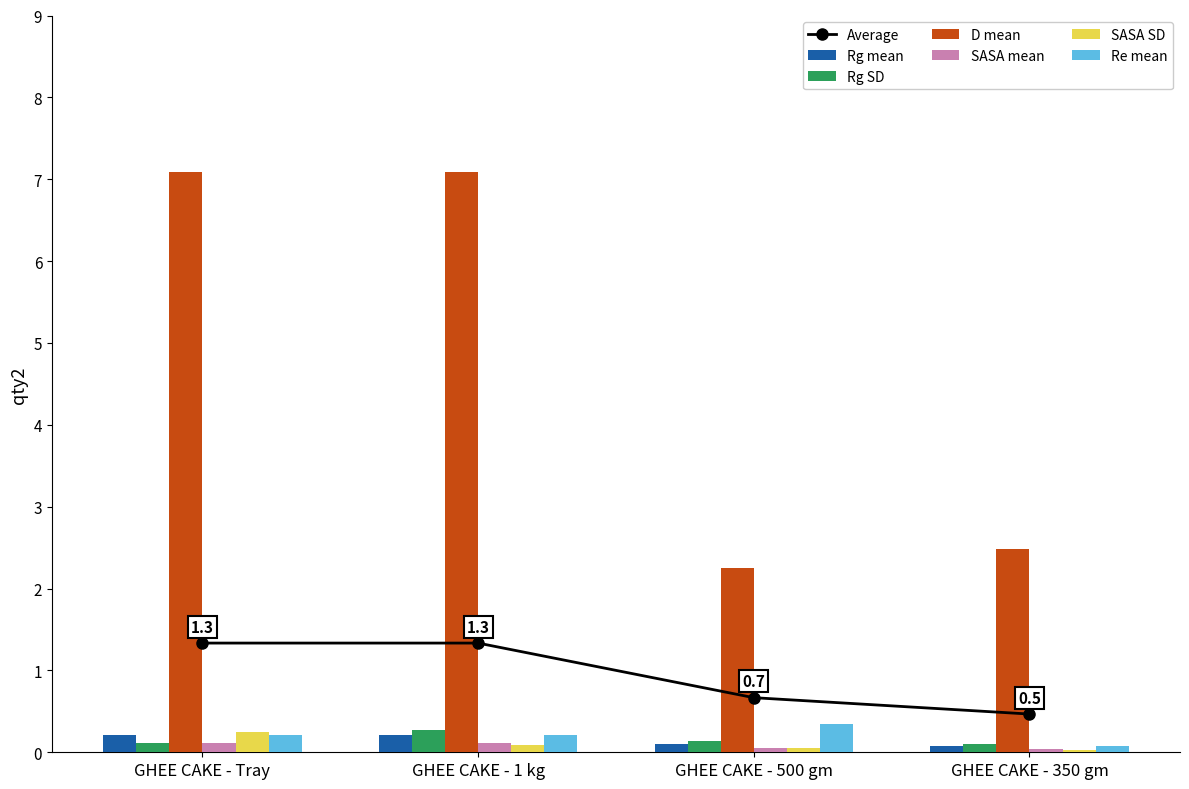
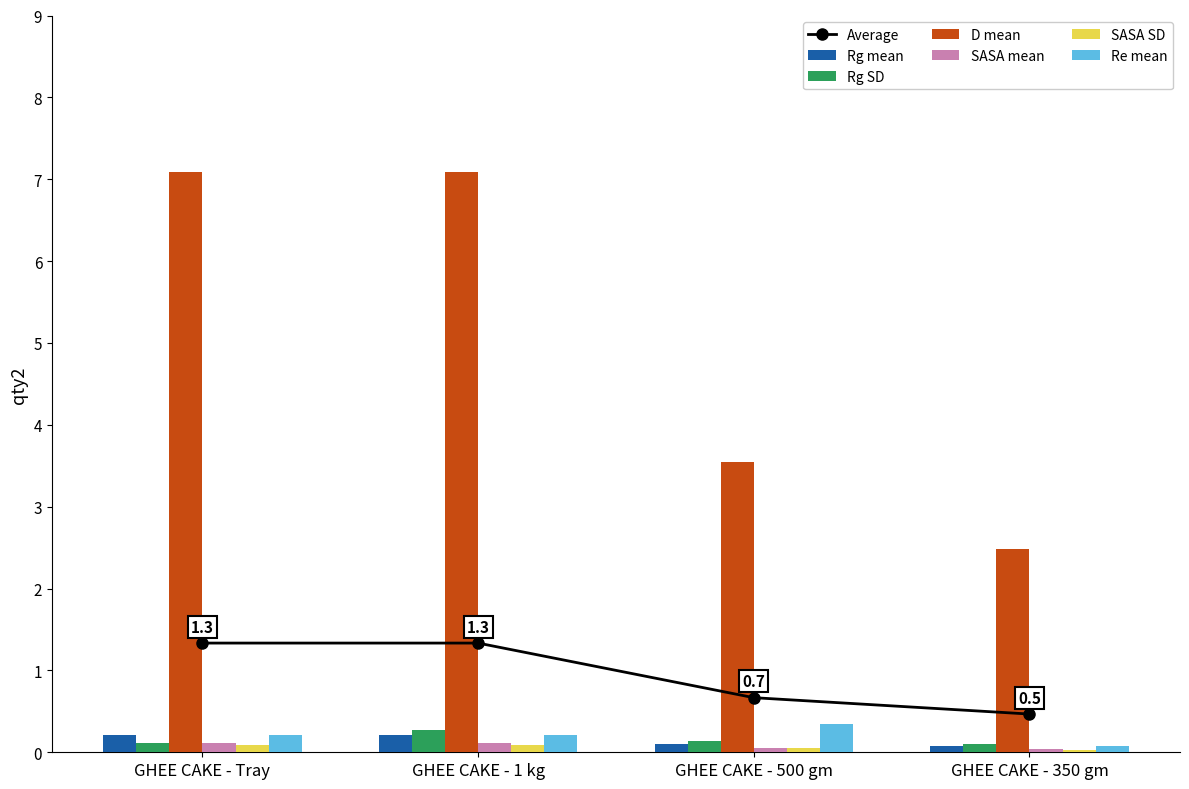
SASA SD, GHEE CAKE - Tray: 0.2 -> 0.1
D mean, GHEE CAKE - 500 gm: 2.3 -> 3.5
